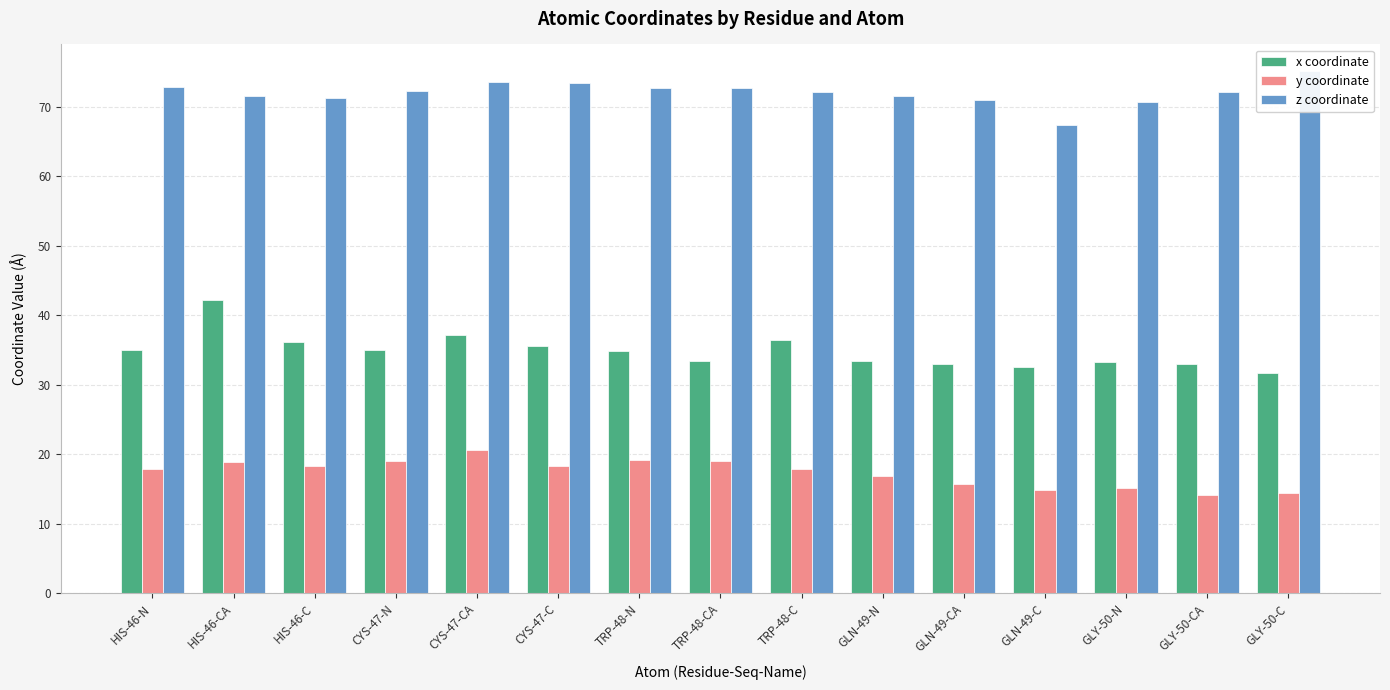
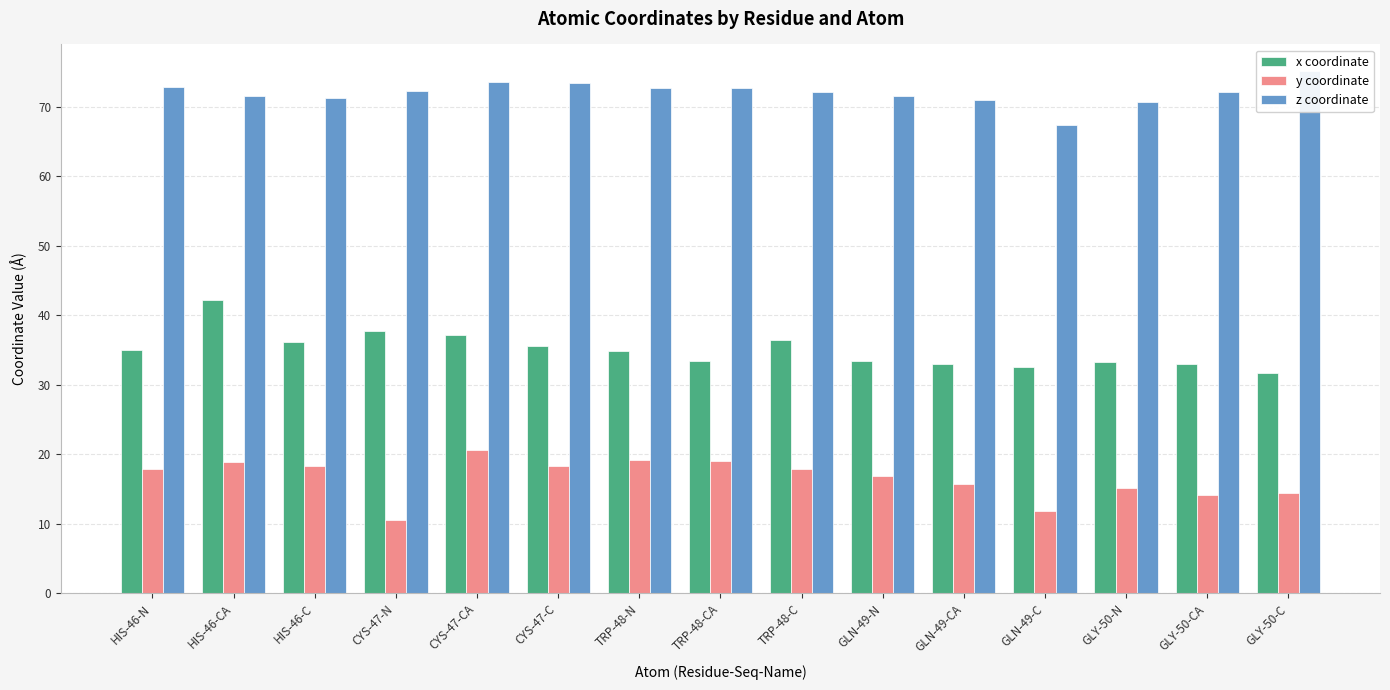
x coordinate, CYS-47-N: 35 -> 38
y coordinate, CYS-47-N: 19 -> 11
y coordinate, GLN-49-C: 15 -> 12
